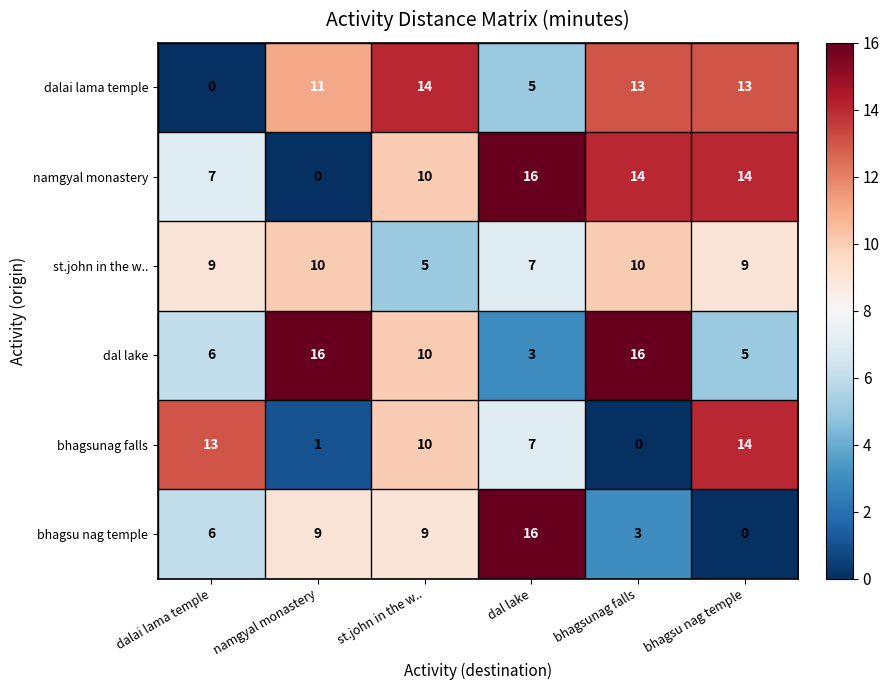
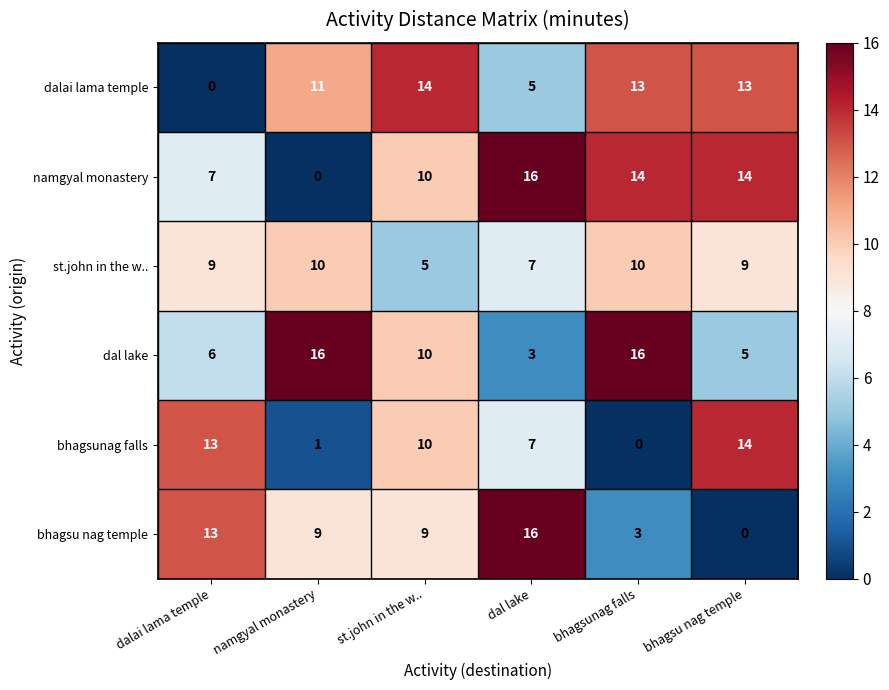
bhagsu nag temple, dalai lama temple: 6 -> 13
